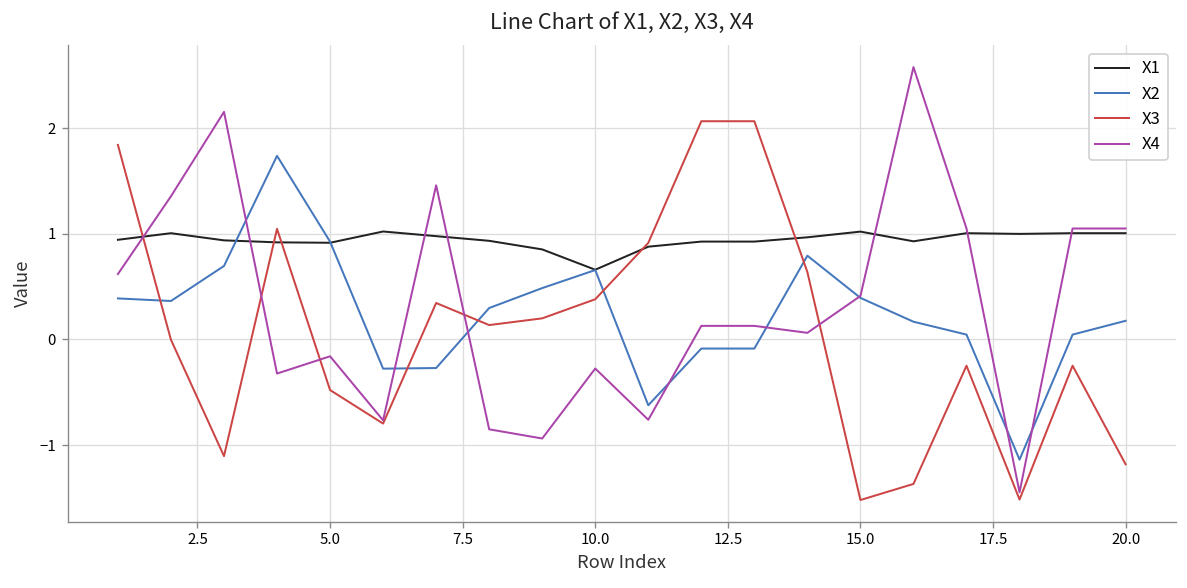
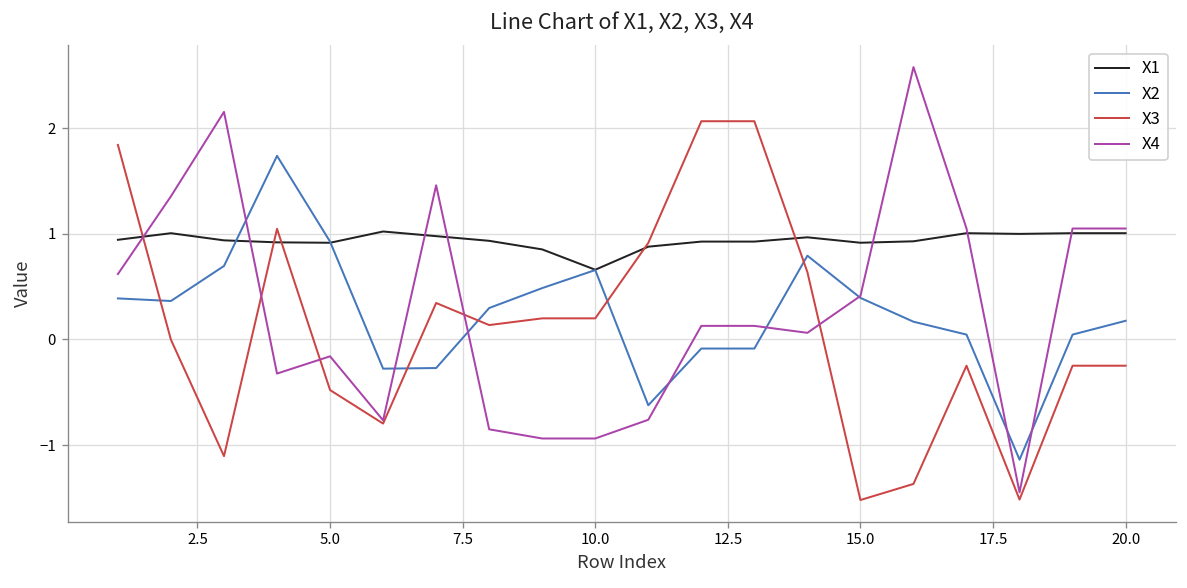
X3, 10.0: 0.4 -> 0.2
X4, 10.0: -0.3 -> -0.9
X1, 15.0: 1.0 -> 0.9
X3, 20.0: -1.2 -> -0.2
